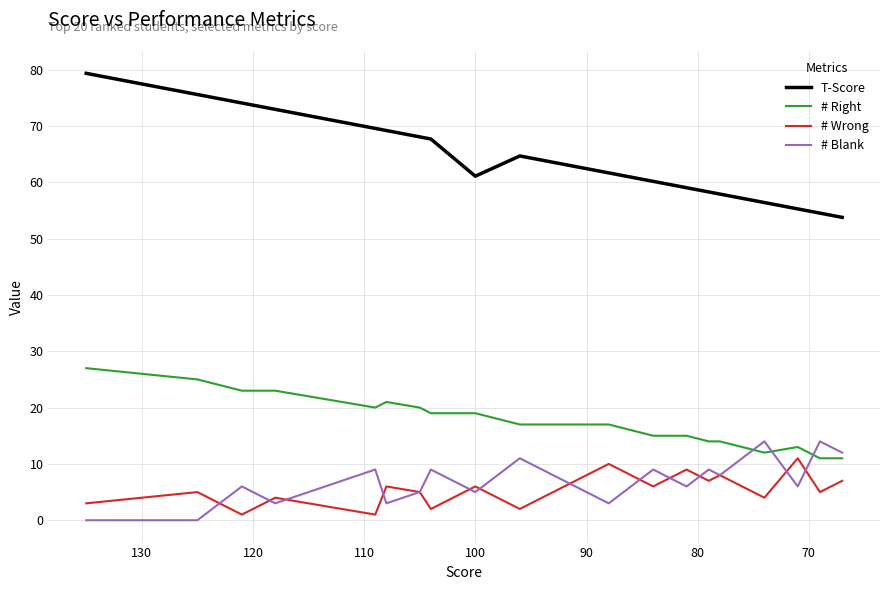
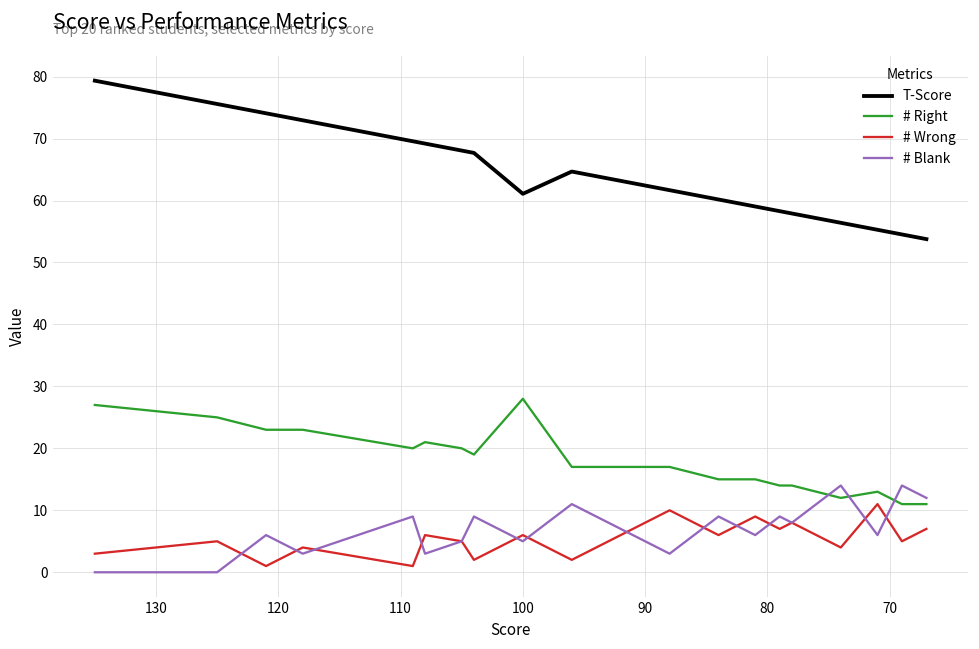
# Right, 100: 19 -> 28
